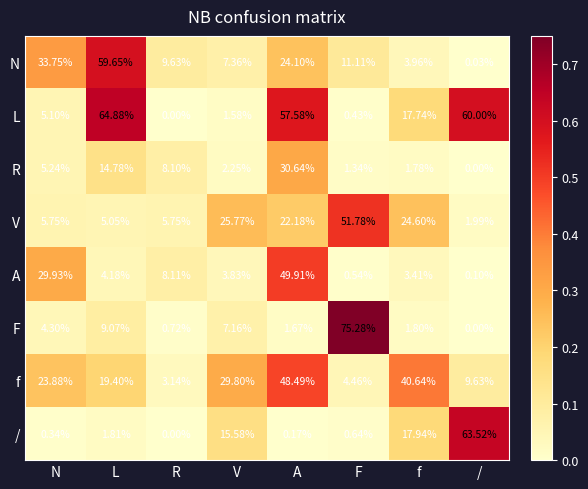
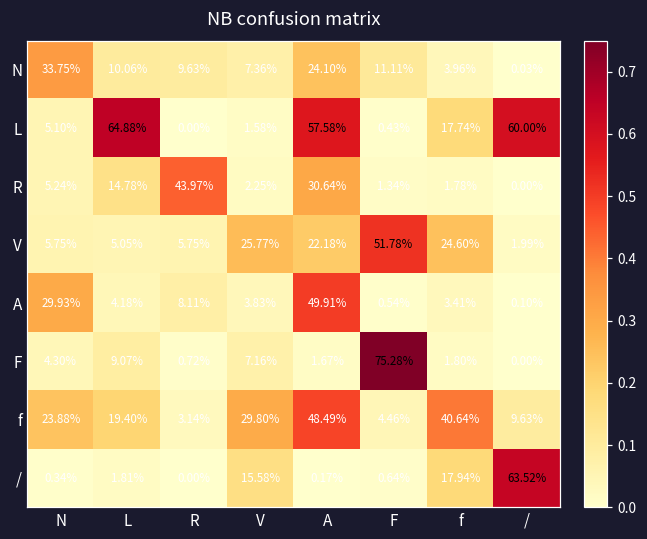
N, L: 59.65% -> 10.06%
R, R: 8.10% -> 43.97%
